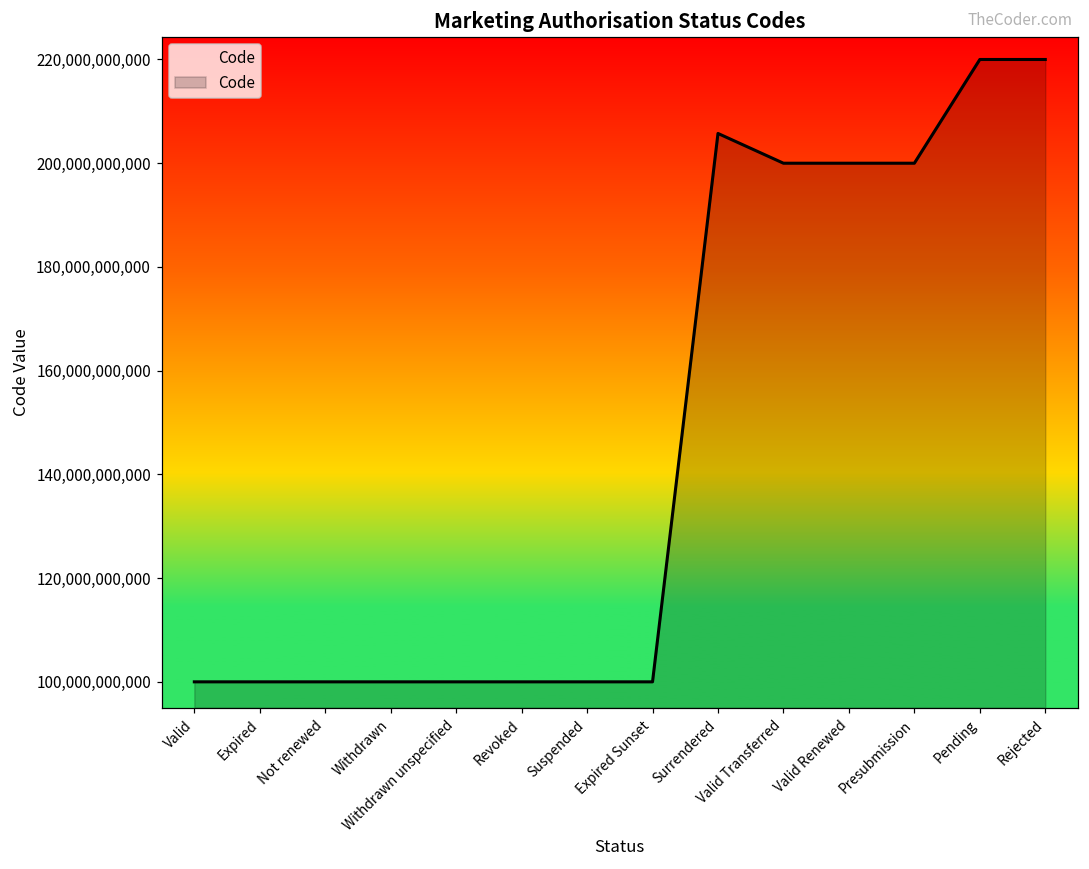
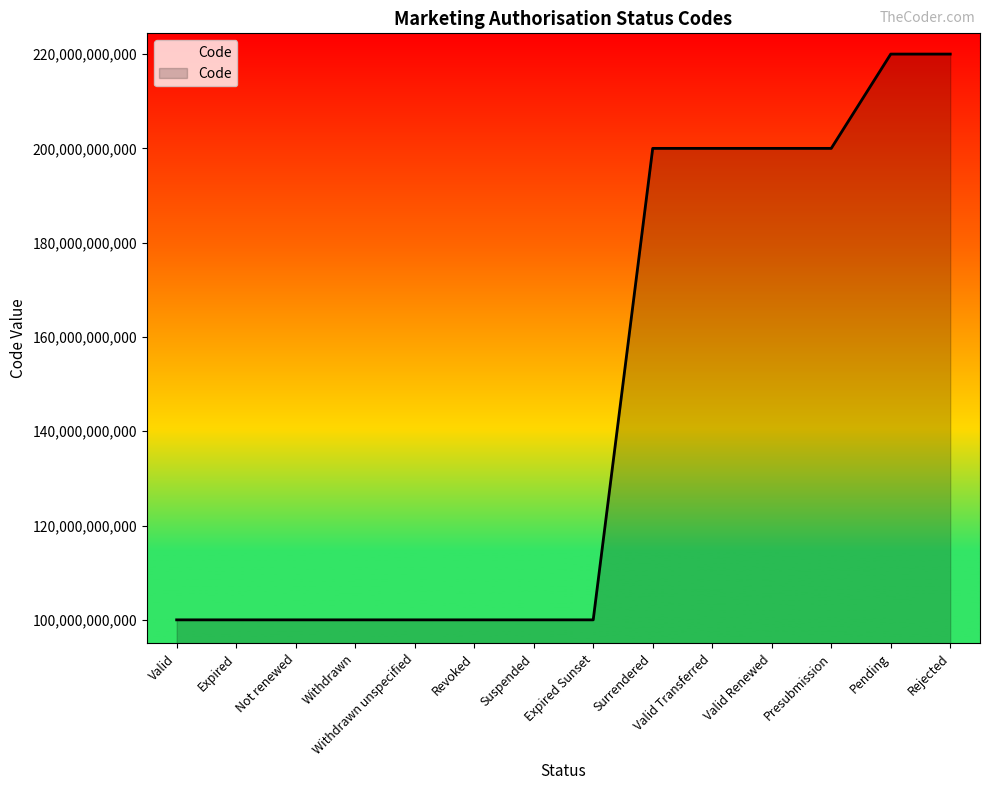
Surrendered: 206,000,000,000 -> 200,000,000,000
